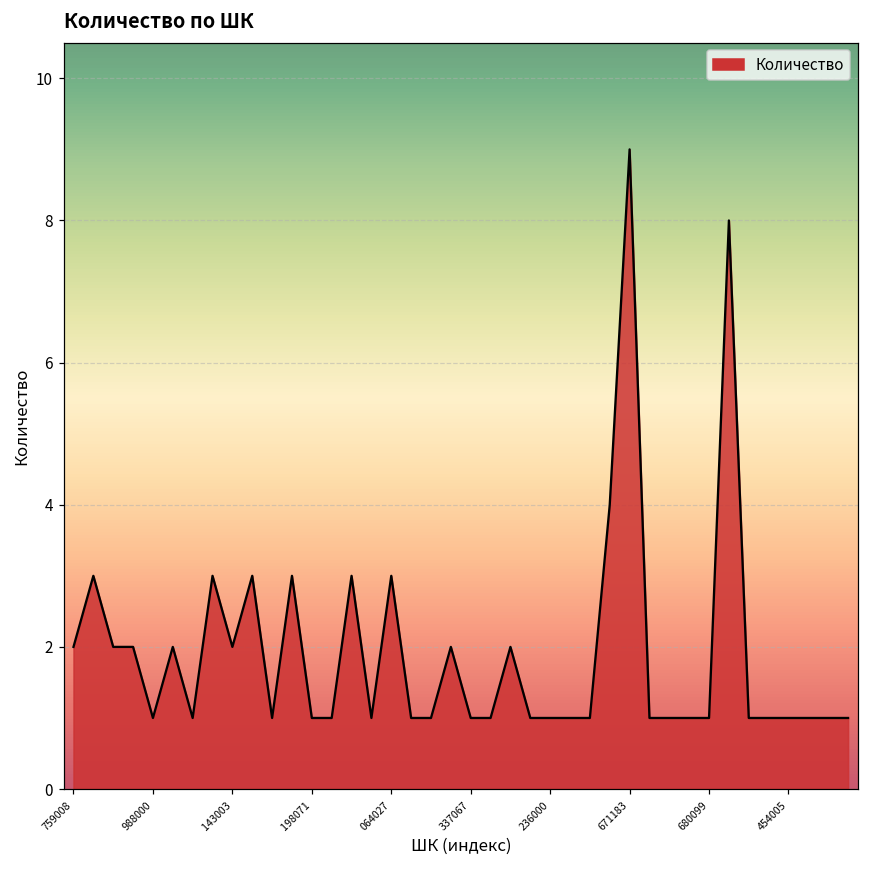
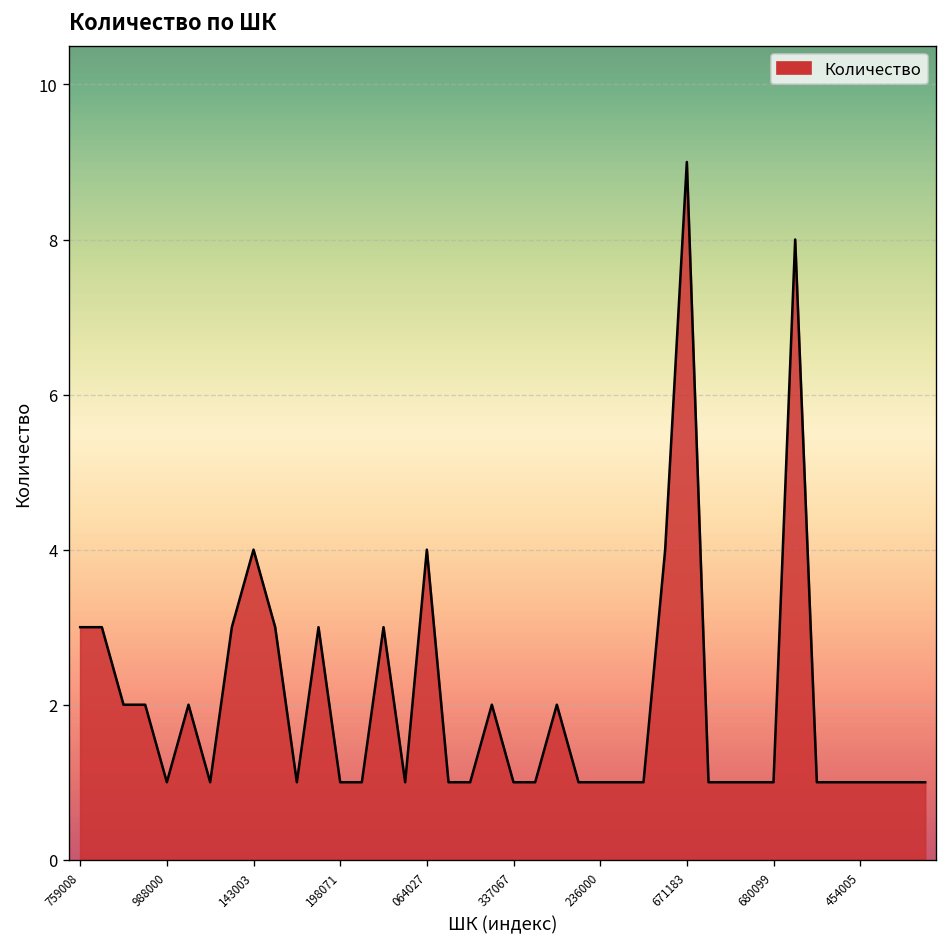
759008: 2 -> 3
143003: 2 -> 4
064027: 3 -> 4
